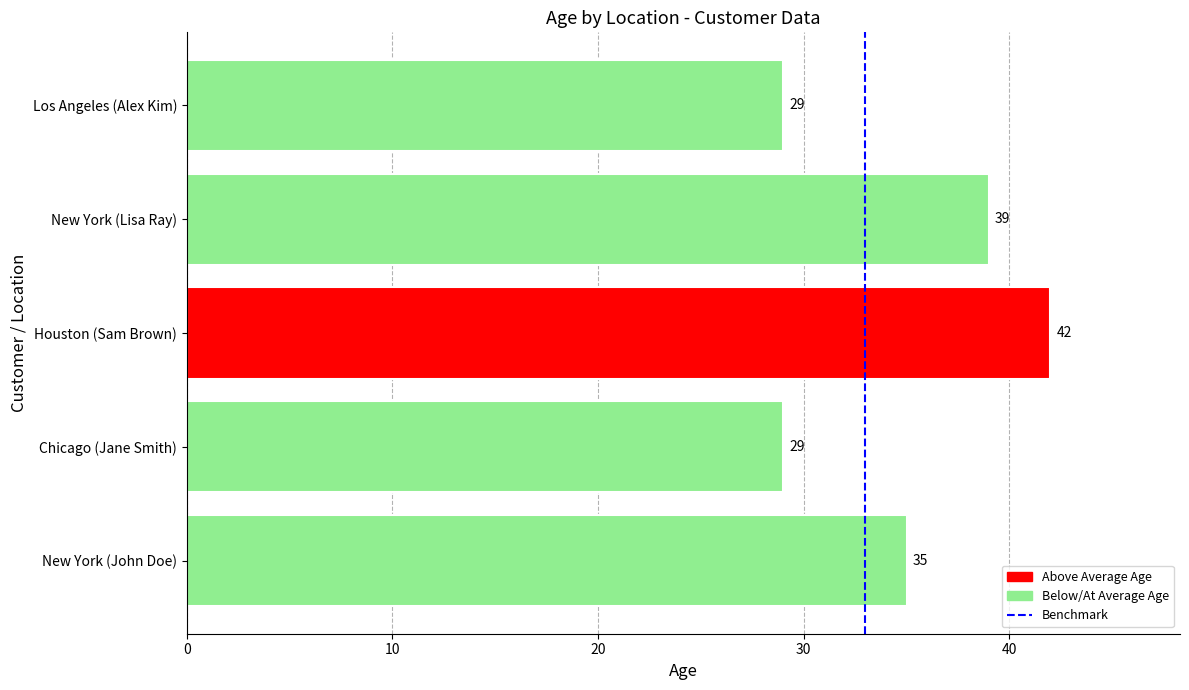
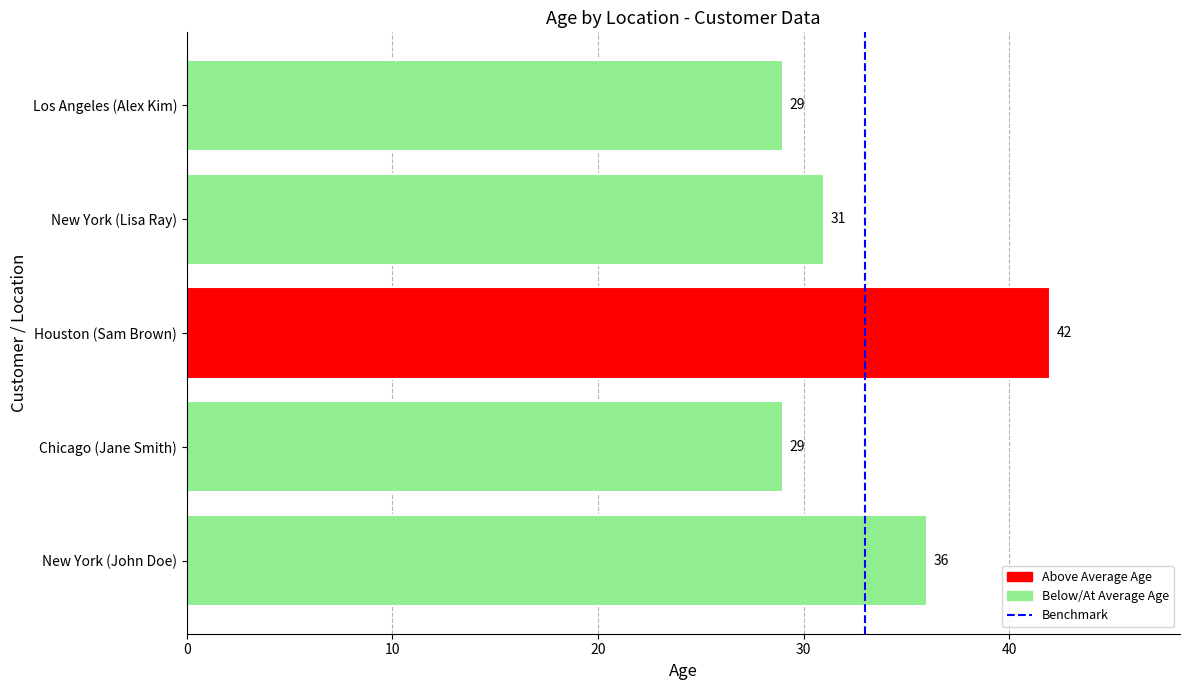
New York (Lisa Ray): 39 -> 31
New York (John Doe): 35 -> 36
